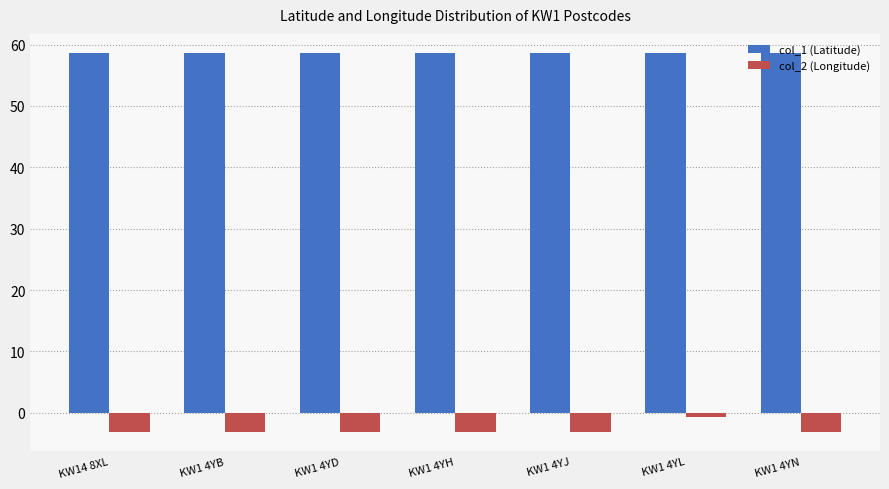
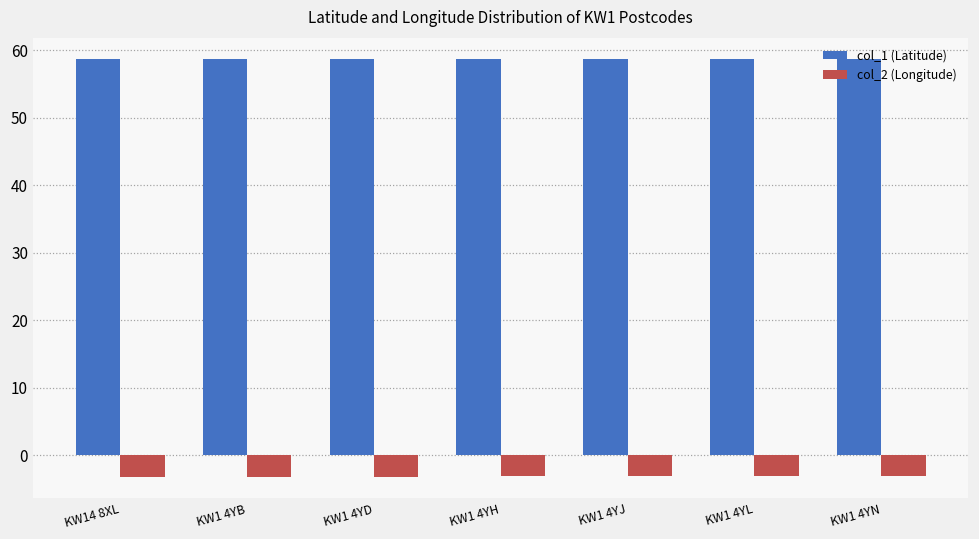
col_2 (Longitude), KW1 4YL: -1 -> -3
